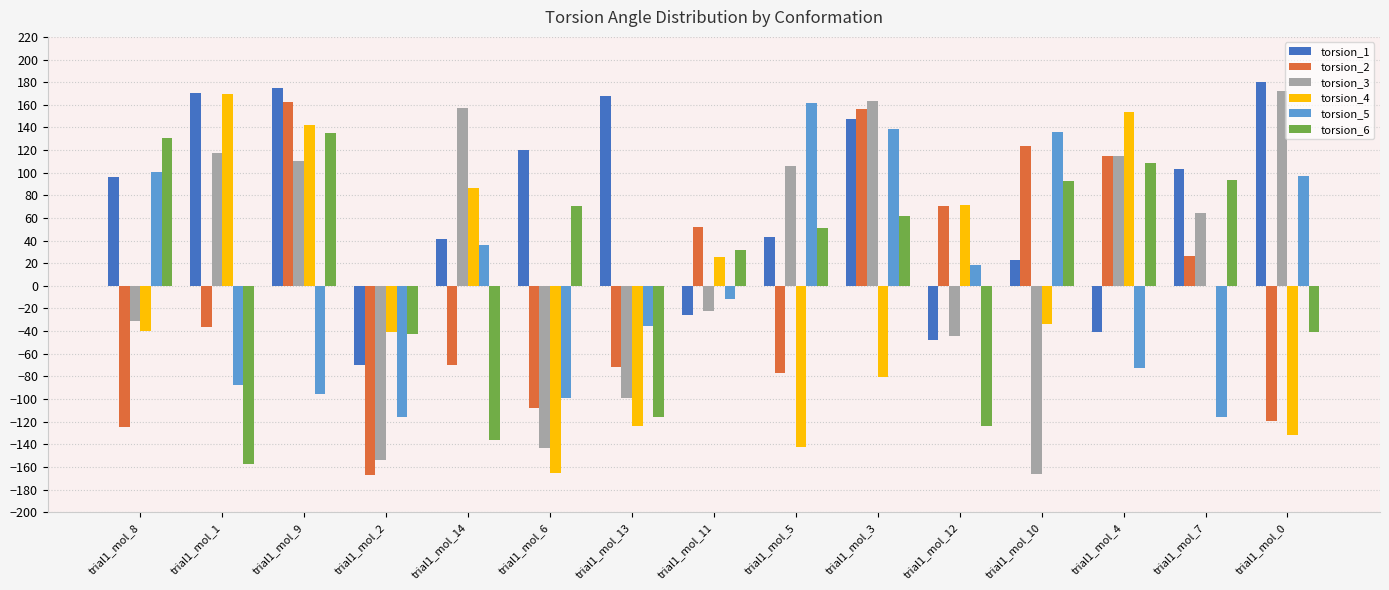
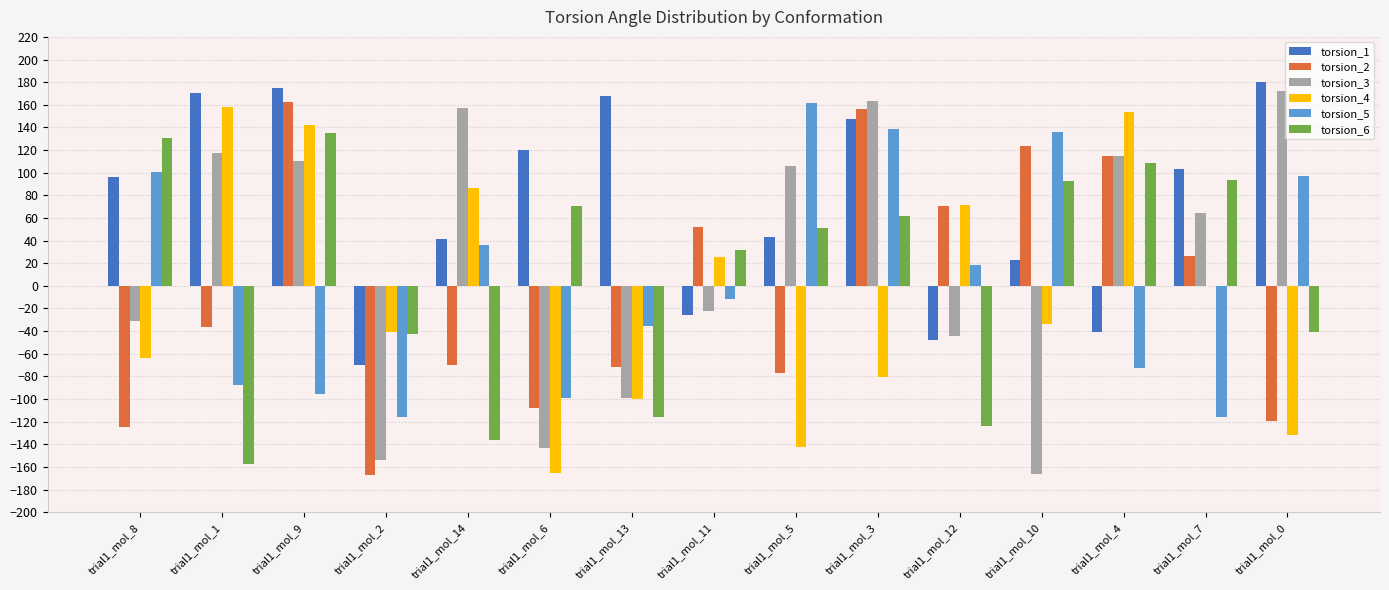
torsion_4, trial1_mol_8: -40 -> -63
torsion_4, trial1_mol_1: 170 -> 158
torsion_4, trial1_mol_13: -123 -> -100
